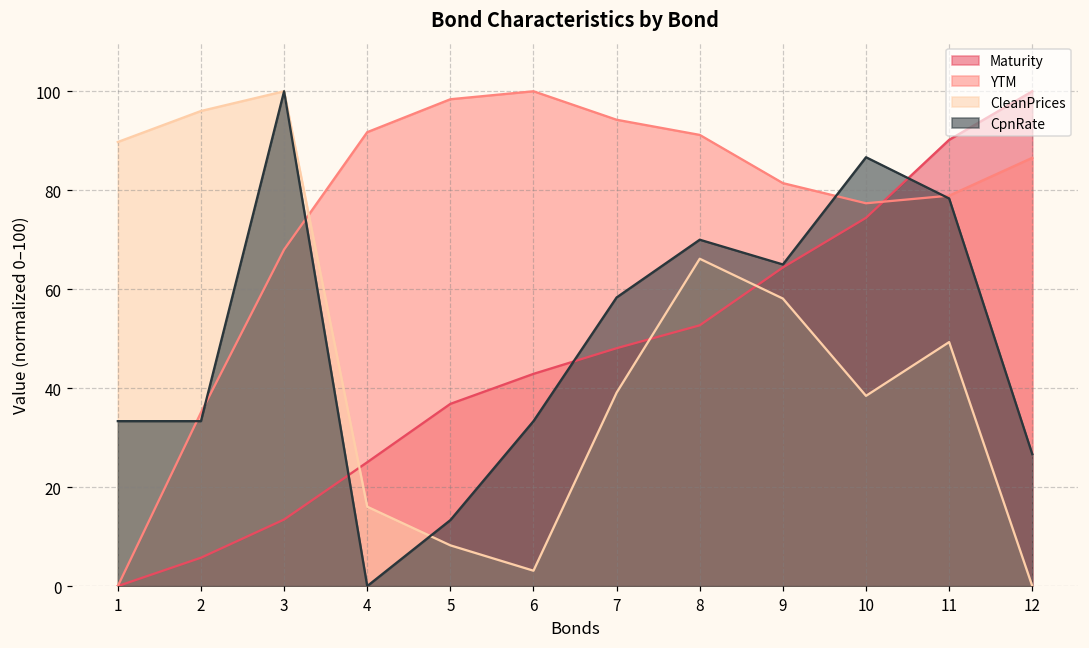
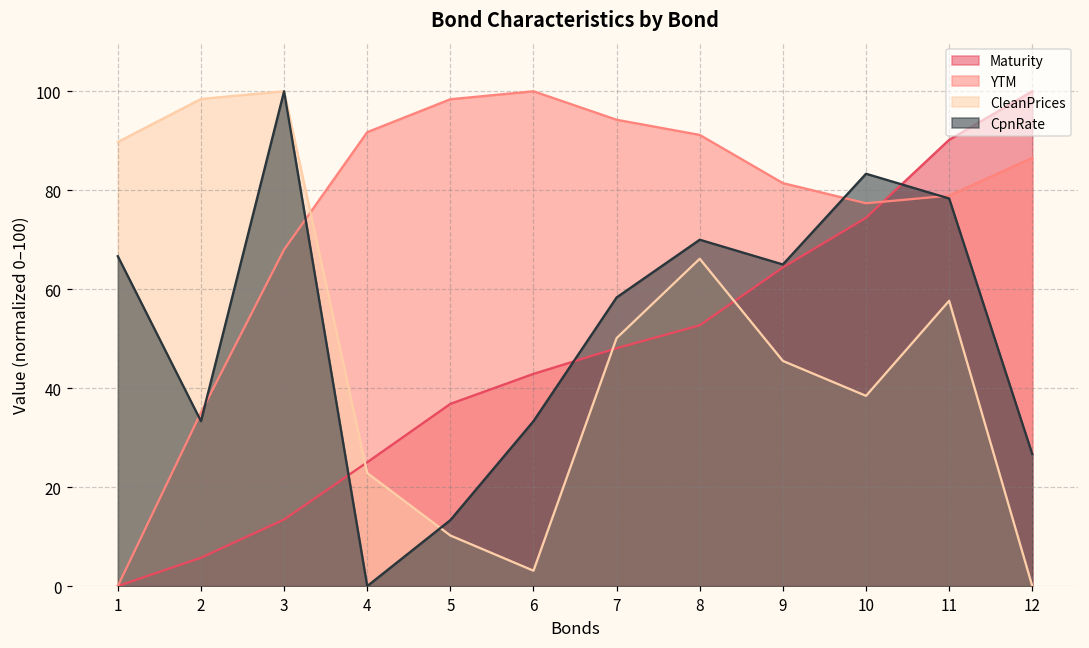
CpnRate, 1: 33 -> 67
CleanPrices, 2: 96 -> 98
CleanPrices, 4: 16 -> 23
CleanPrices, 5: 8 -> 10
CleanPrices, 7: 39 -> 50
CleanPrices, 9: 58 -> 46
CpnRate, 10: 87 -> 83
CleanPrices, 11: 49 -> 58
